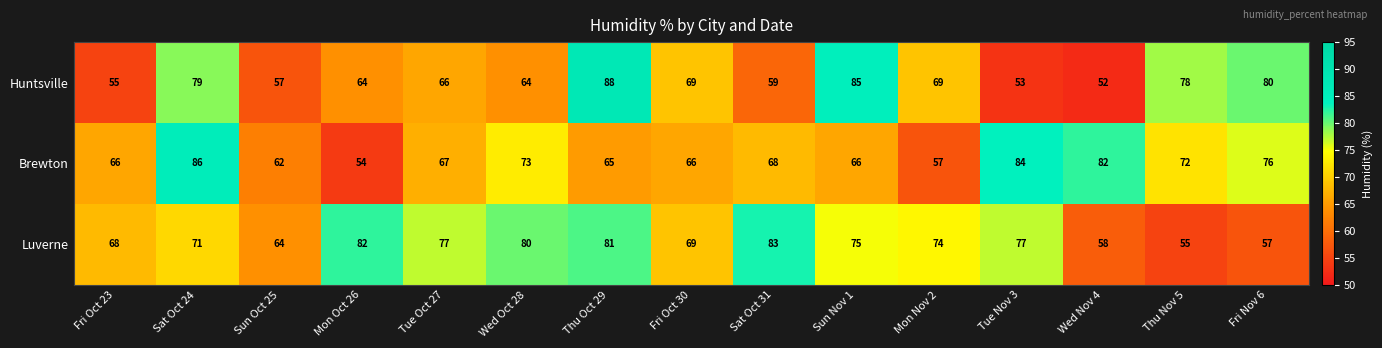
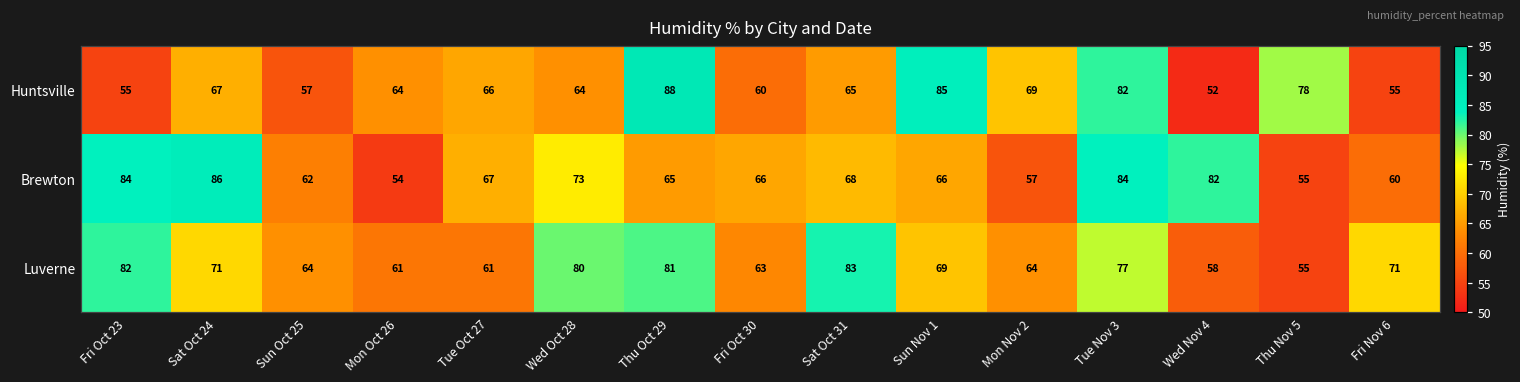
Huntsville, Sat Oct 24: 79 -> 67
Huntsville, Fri Oct 30: 69 -> 60
Huntsville, Sat Oct 31: 59 -> 65
Huntsville, Tue Nov 3: 53 -> 82
Huntsville, Fri Nov 6: 80 -> 55
Brewton, Fri Oct 23: 66 -> 84
Brewton, Thu Nov 5: 72 -> 55
Brewton, Fri Nov 6: 76 -> 60
Luverne, Fri Oct 23: 68 -> 82
Luverne, Mon Oct 26: 82 -> 61
Luverne, Tue Oct 27: 77 -> 61
Luverne, Fri Oct 30: 69 -> 63
Luverne, Sun Nov 1: 75 -> 69
Luverne, Mon Nov 2: 74 -> 64
Luverne, Fri Nov 6: 57 -> 71
